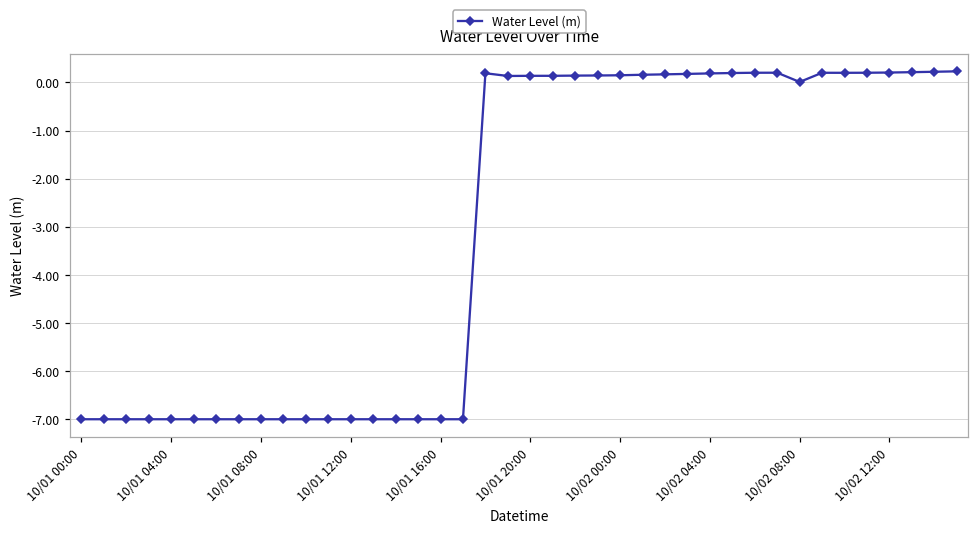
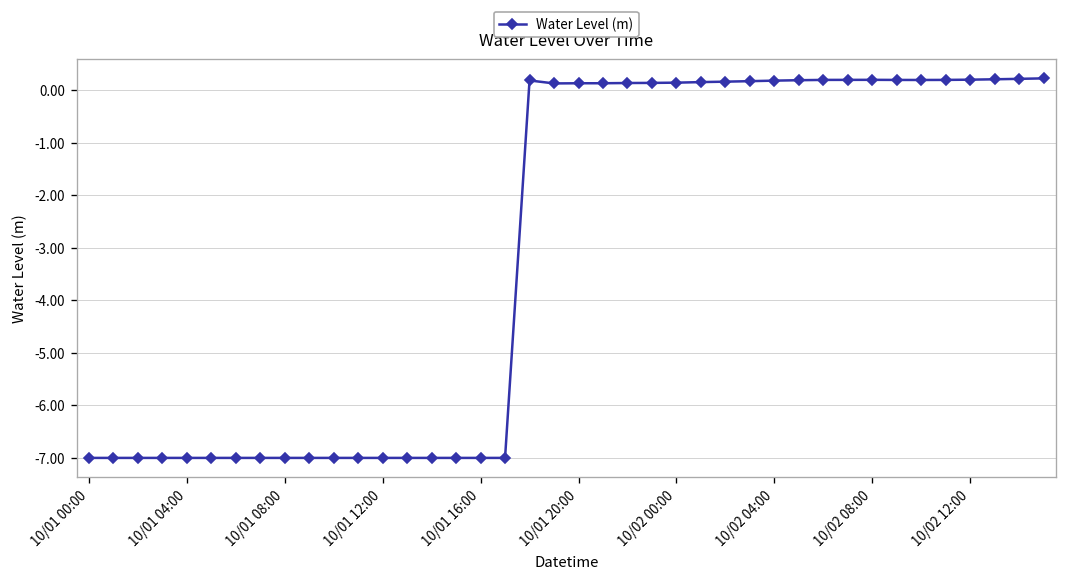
10/02 08:00: 0.0 -> 0.2
